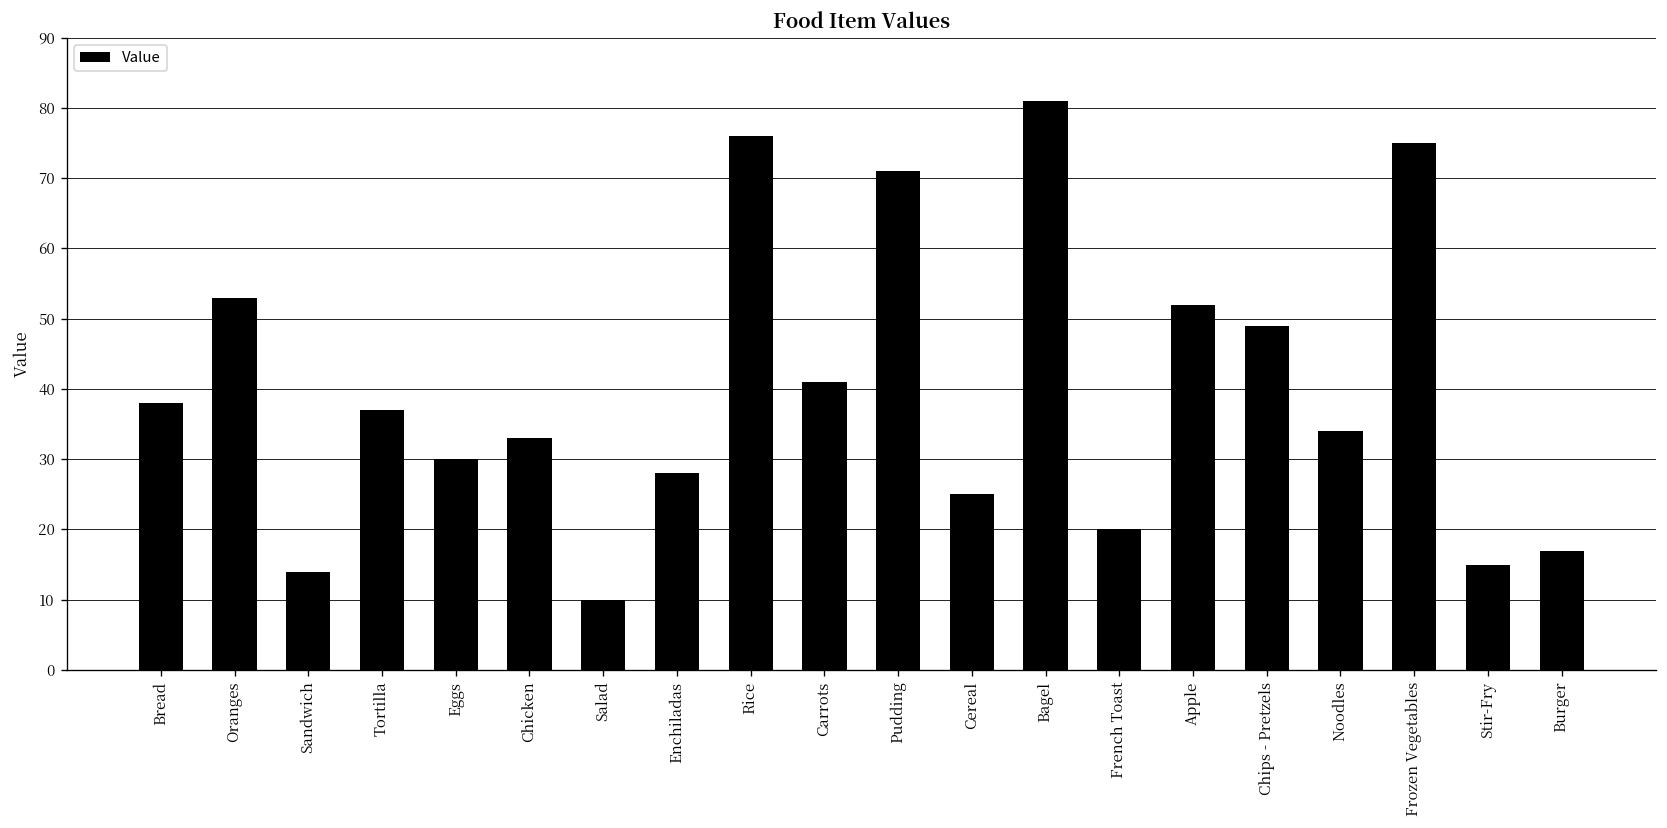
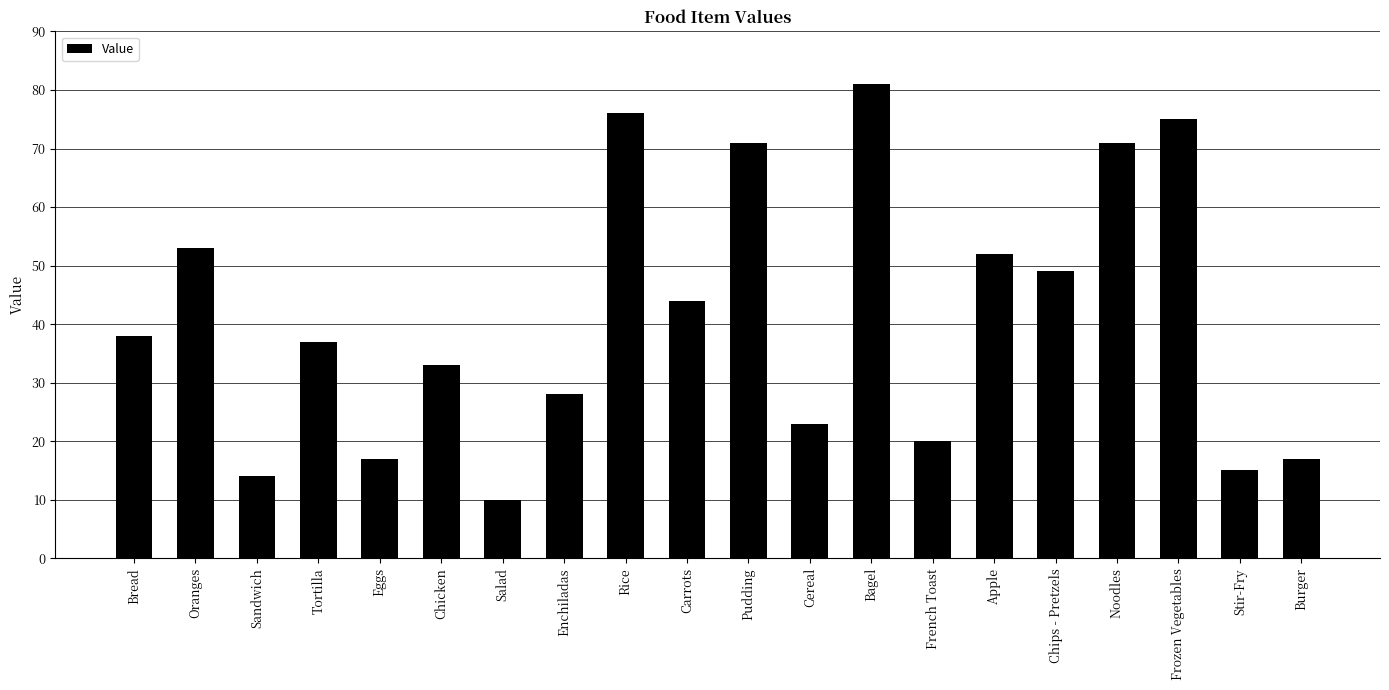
Eggs: 30 -> 17
Carrots: 41 -> 44
Cereal: 25 -> 23
Noodles: 34 -> 71
